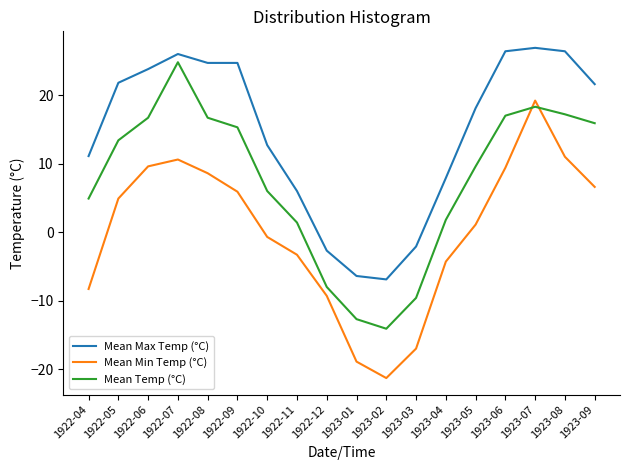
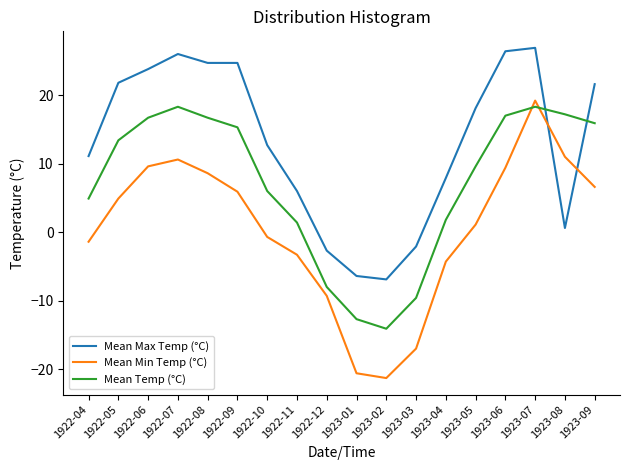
Mean Min Temp (°C), 1922-04: -8 -> -1
Mean Temp (°C), 1922-07: 25 -> 18
Mean Min Temp (°C), 1923-01: -19 -> -21
Mean Max Temp (°C), 1923-08: 26 -> 1
